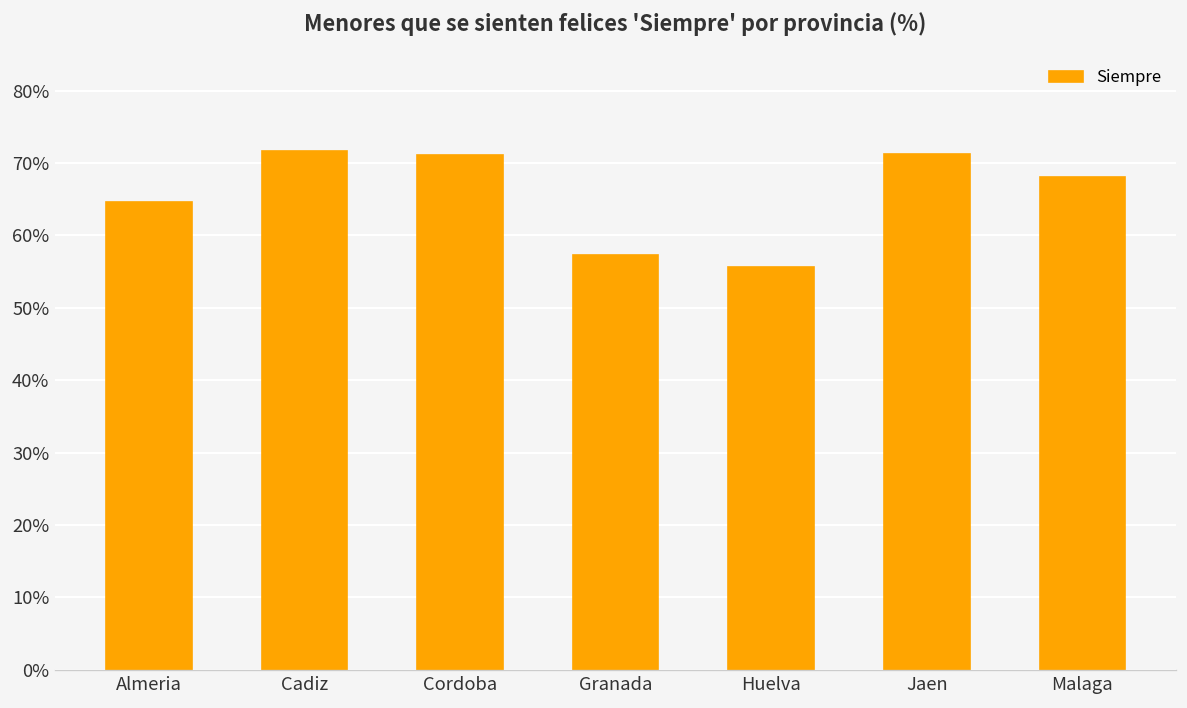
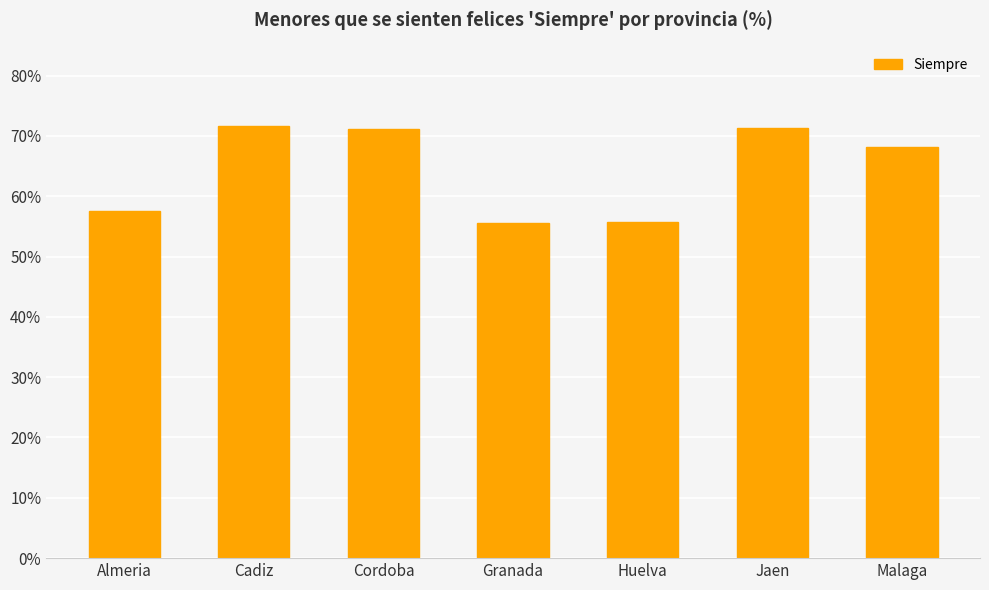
Almeria: 65% -> 58%
Granada: 57% -> 56%
